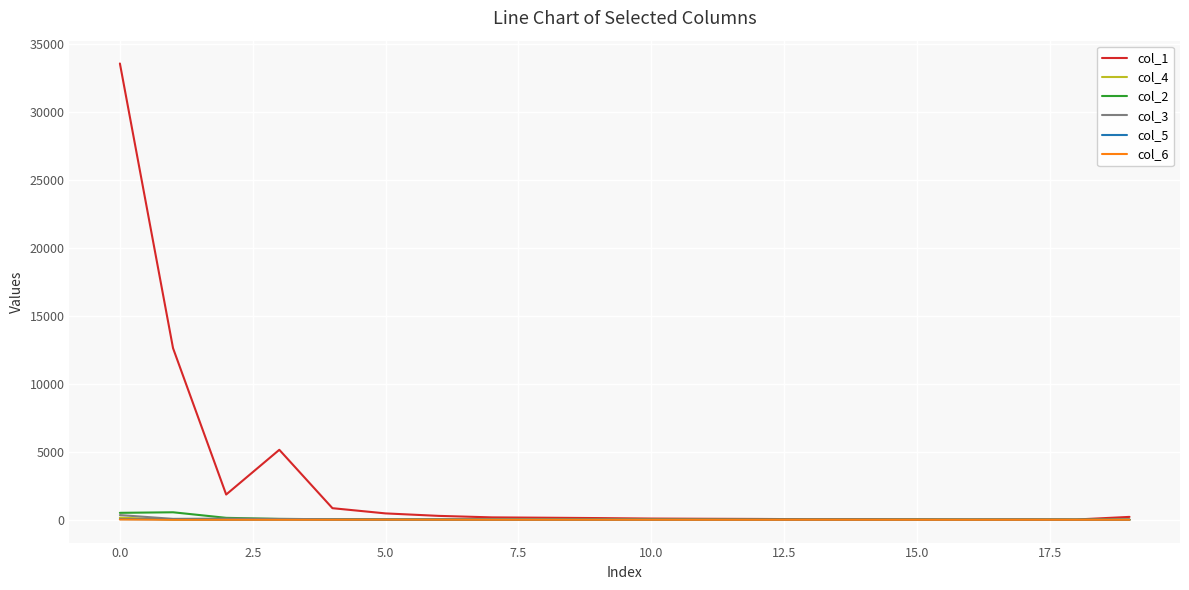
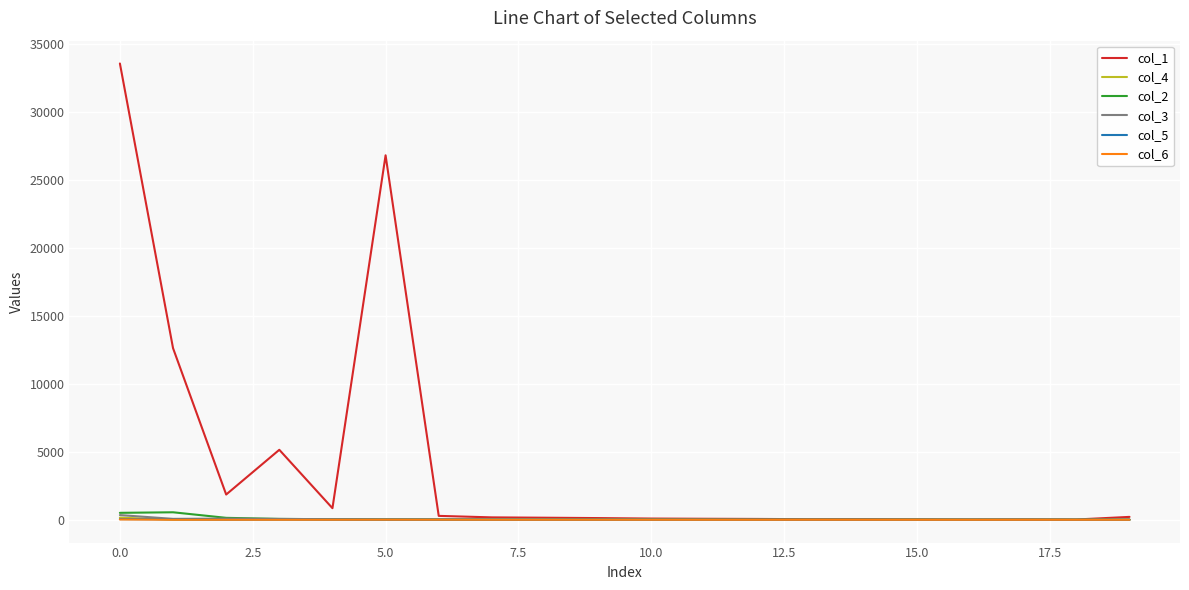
col_1, 5.0: 500 -> 26800
